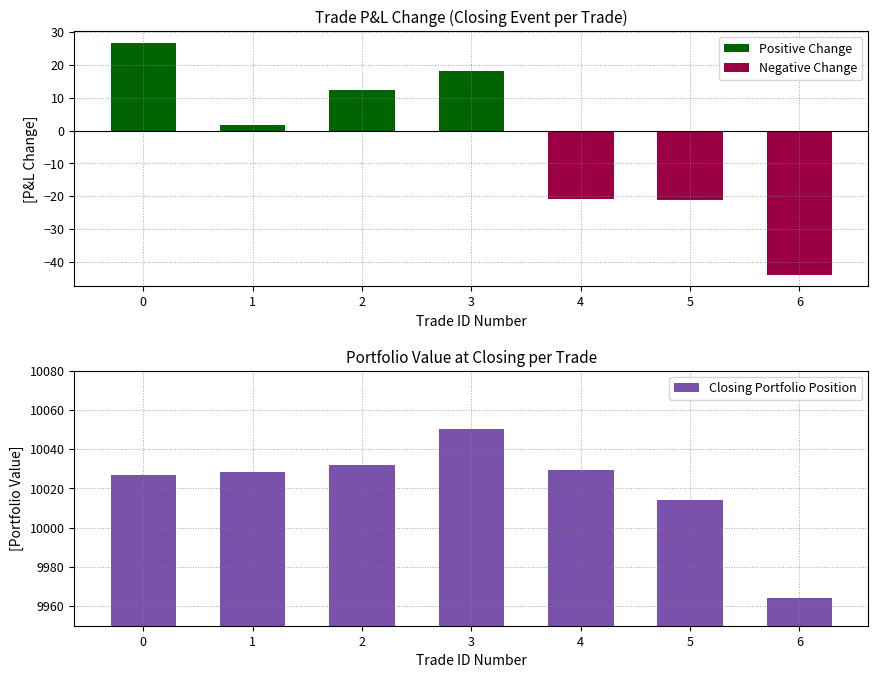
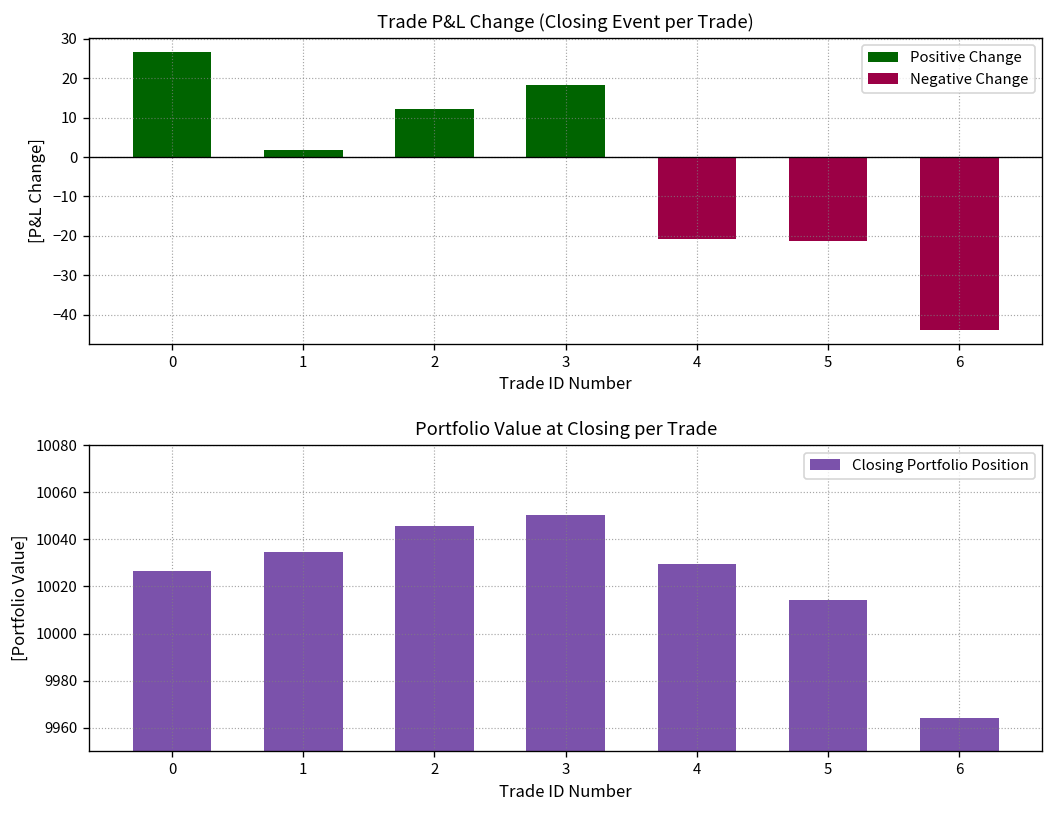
Portfolio Value at Closing per Trade, 1: 10029 -> 10035
Portfolio Value at Closing per Trade, 2: 10032 -> 10046
